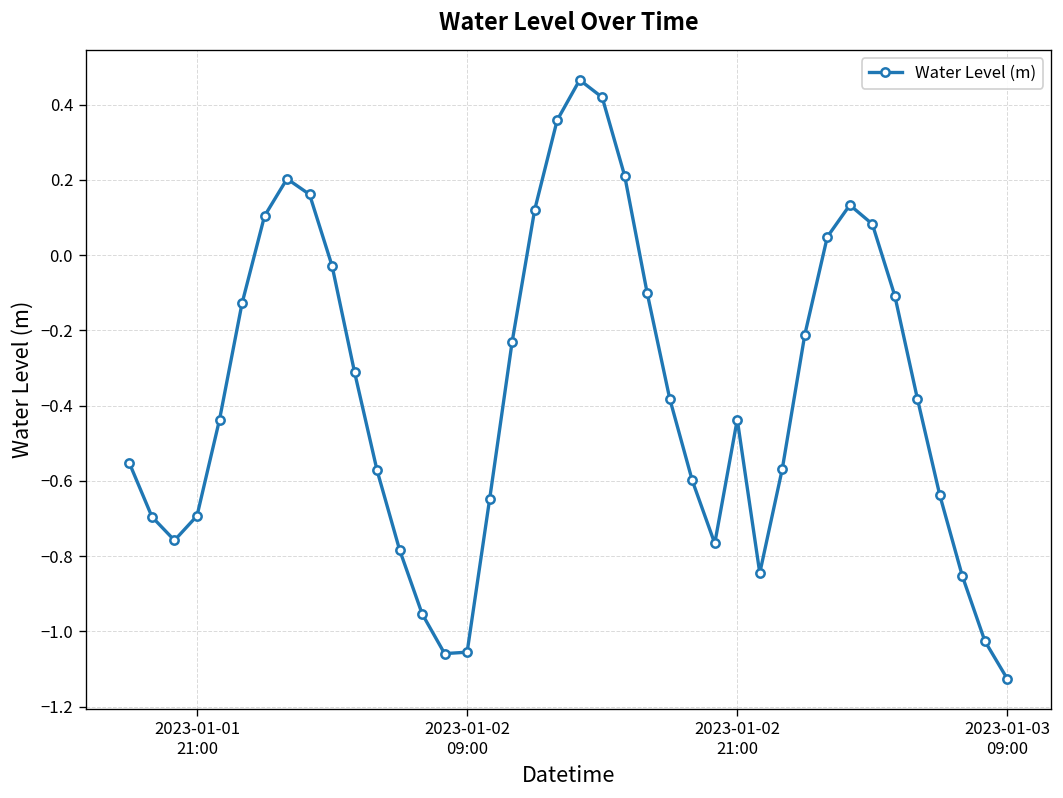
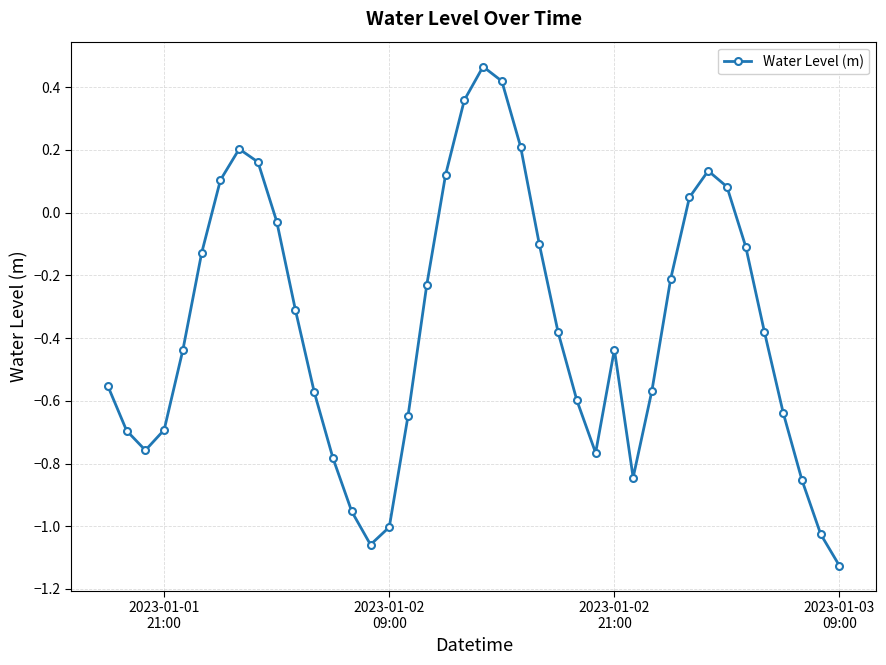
2023-01-02 09:00: -1.05 -> -1.00
